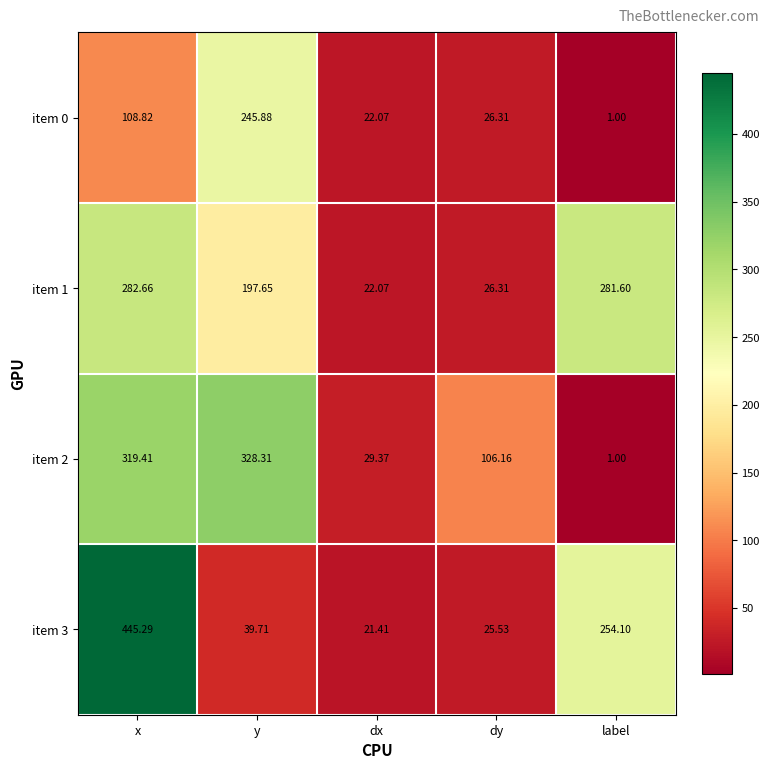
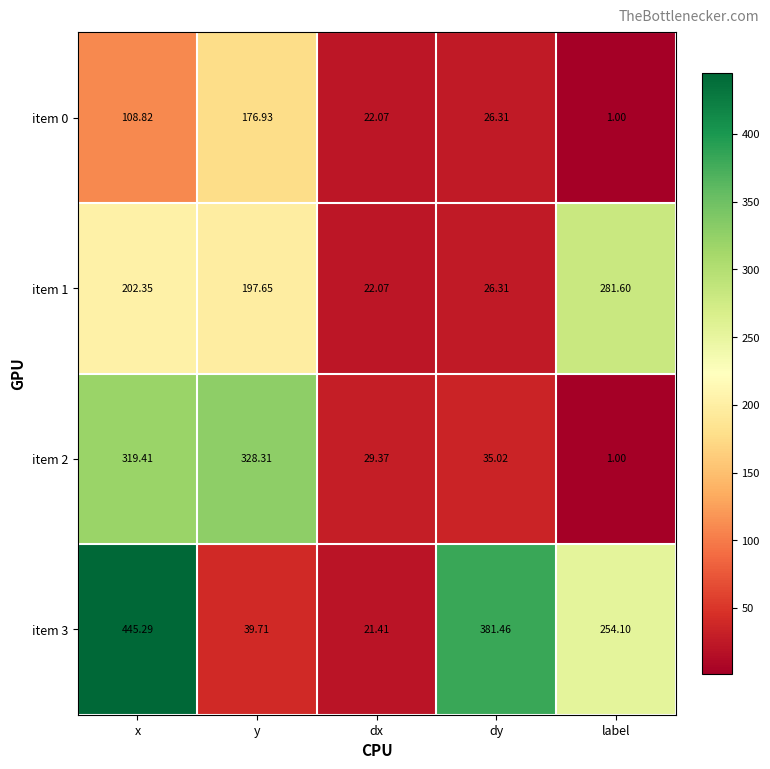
item 0, y: 245.88 -> 176.93
item 1, x: 282.66 -> 202.35
item 2, dy: 106.16 -> 35.02
item 3, dy: 25.53 -> 381.46
